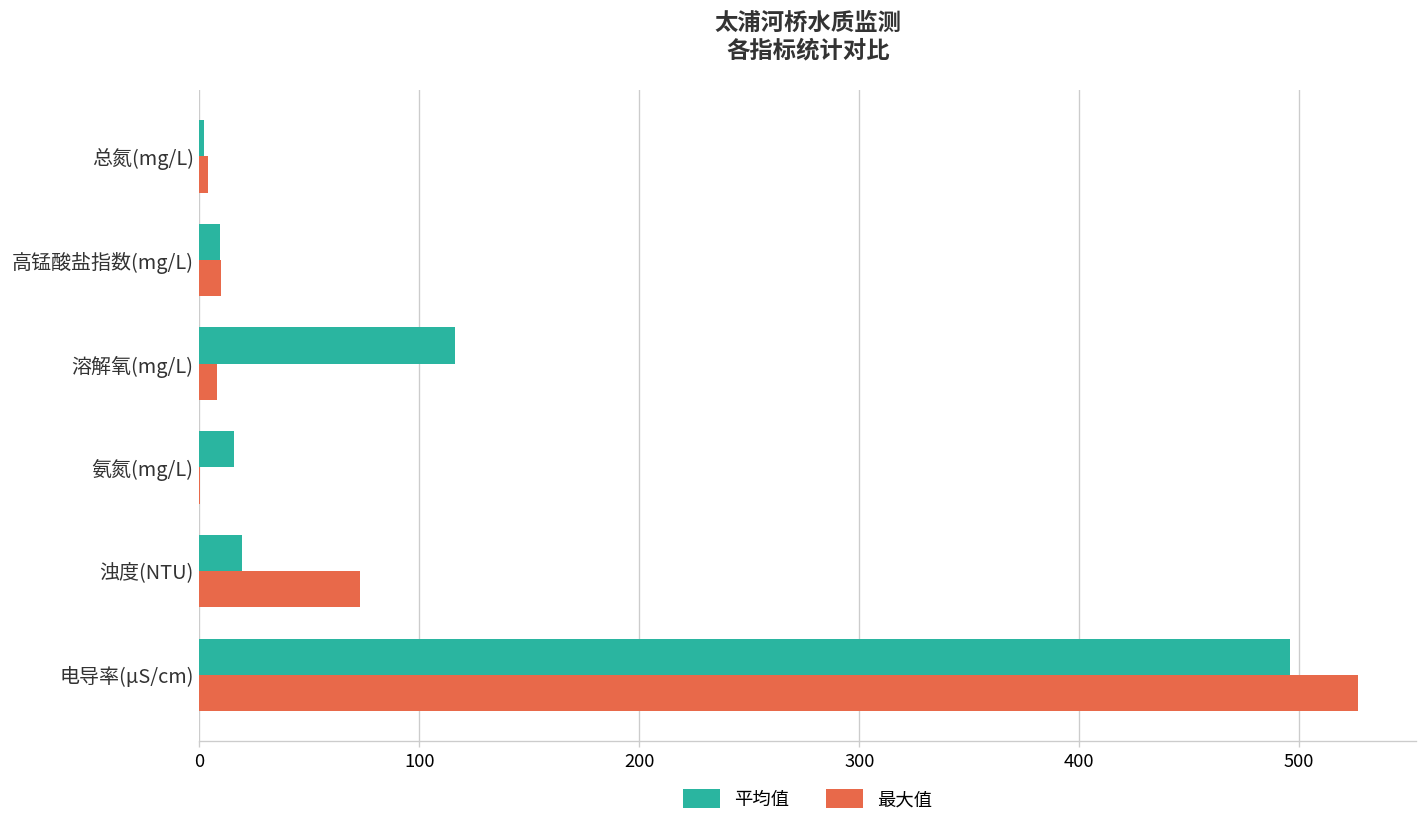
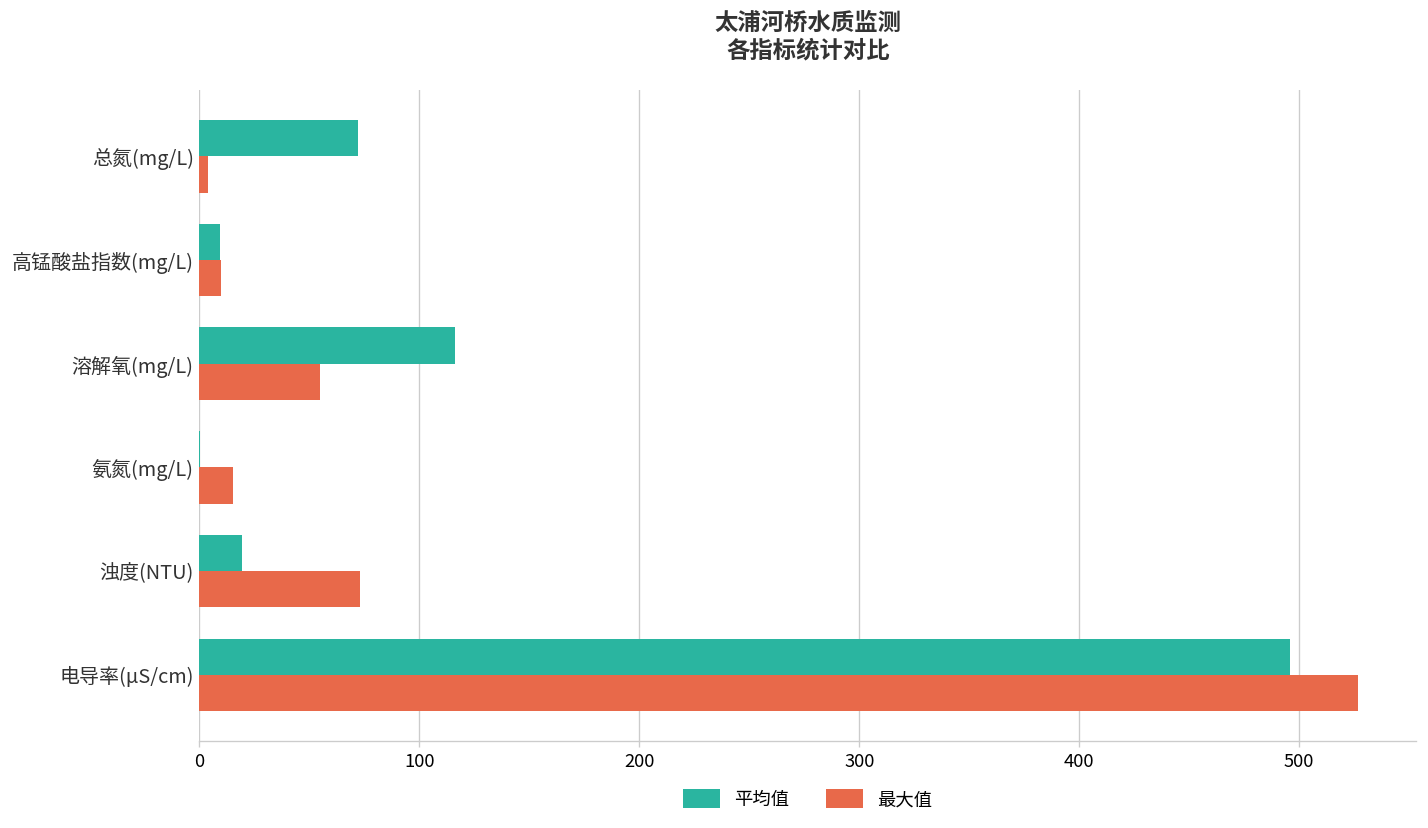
平均值, 总氮(mg/L): 2 -> 72
最大值, 溶解氧(mg/L): 8 -> 55
平均值, 氨氮(mg/L): 16 -> 0
最大值, 氨氮(mg/L): 0 -> 15
